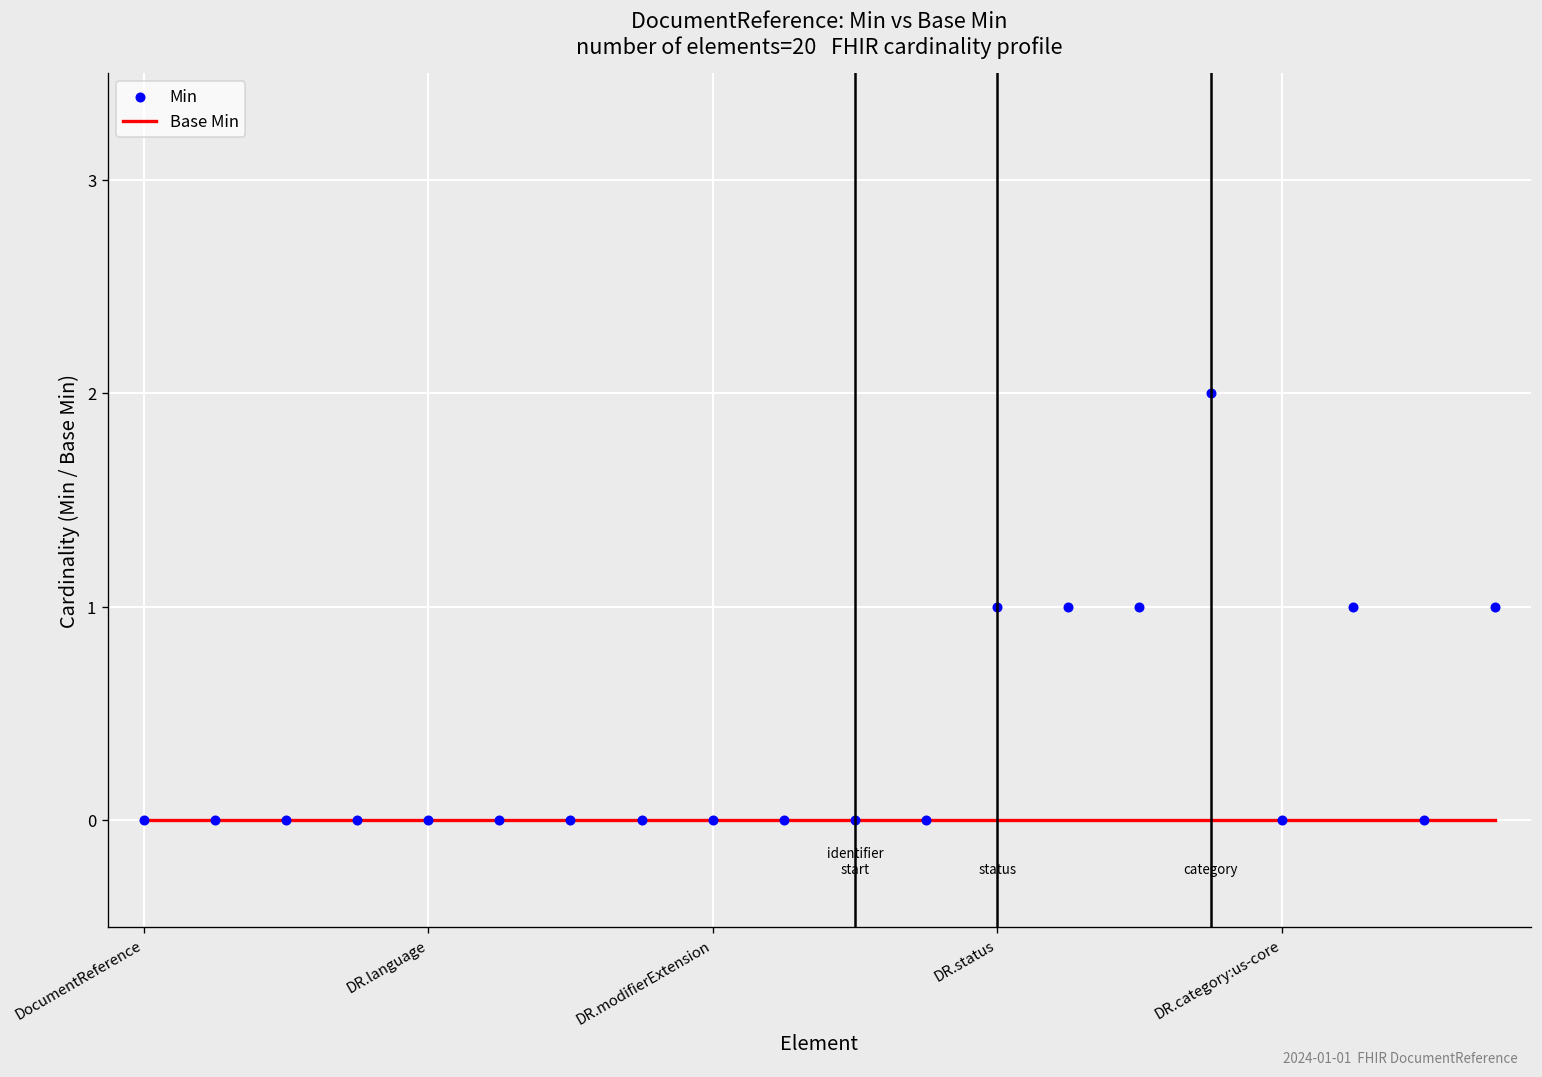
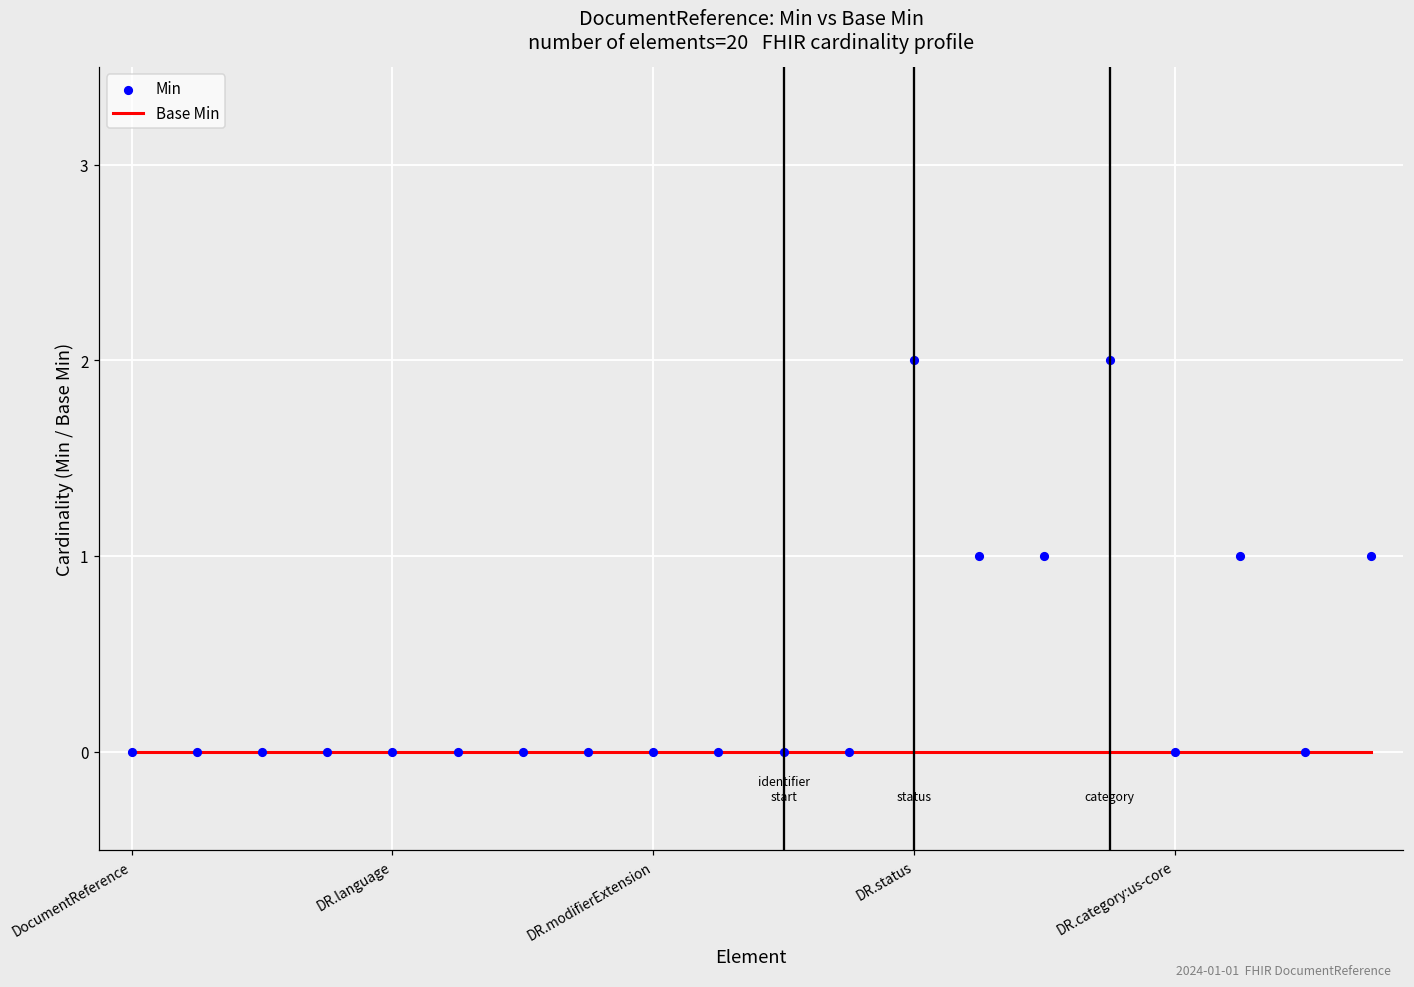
Min, DR.status: 1 -> 2
